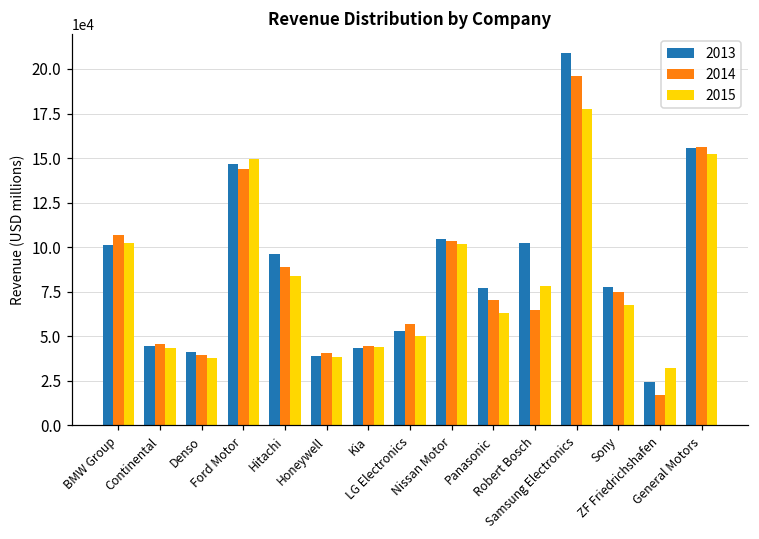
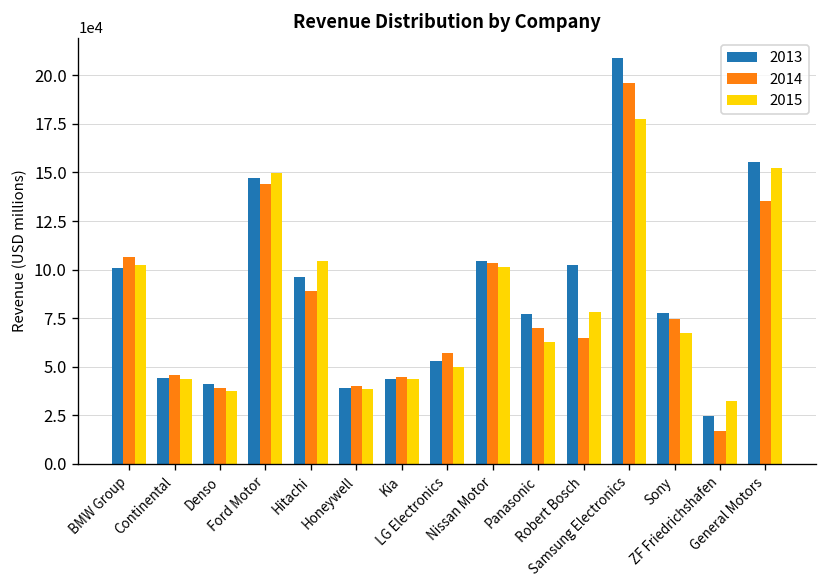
2015, Hitachi: 84000 -> 104000
2014, General Motors: 156000 -> 135000
